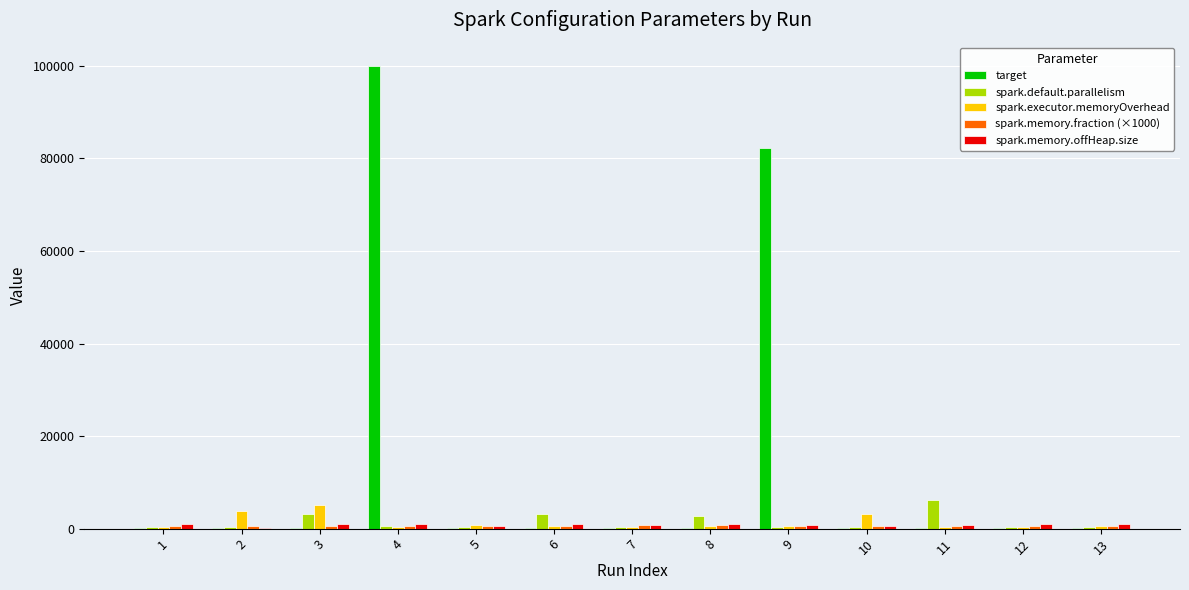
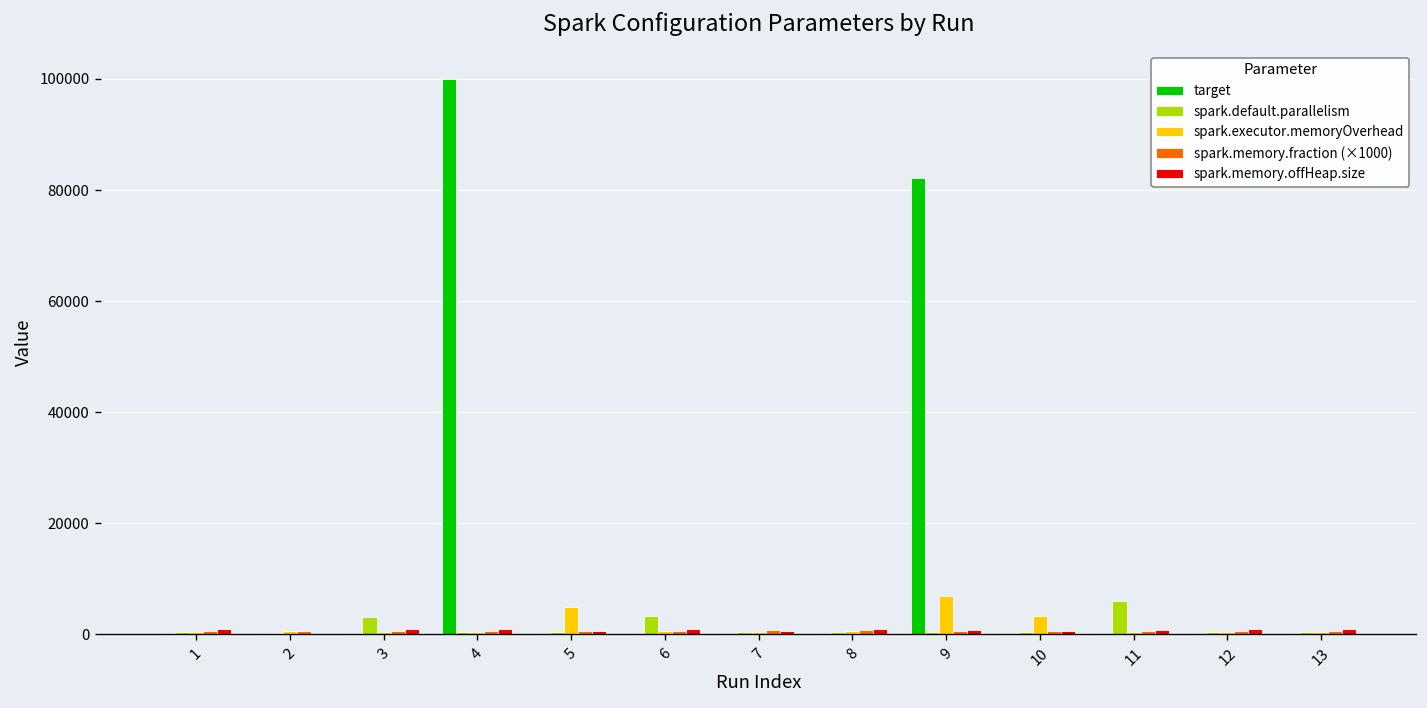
spark.executor.memoryOverhead, 2: 4000 -> 1000
spark.executor.memoryOverhead, 3: 5000 -> 0
spark.executor.memoryOverhead, 5: 1000 -> 5000
spark.default.parallelism, 8: 3000 -> 0
spark.executor.memoryOverhead, 9: 0 -> 7000
